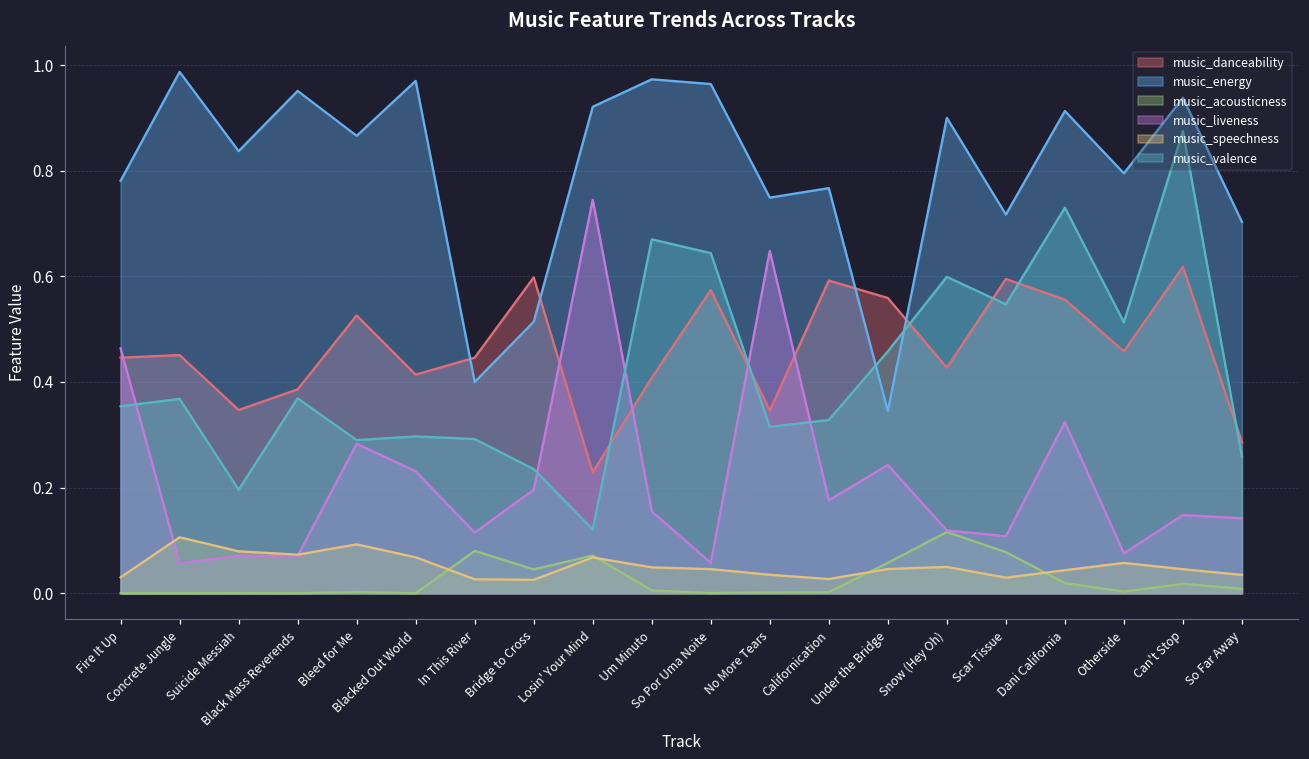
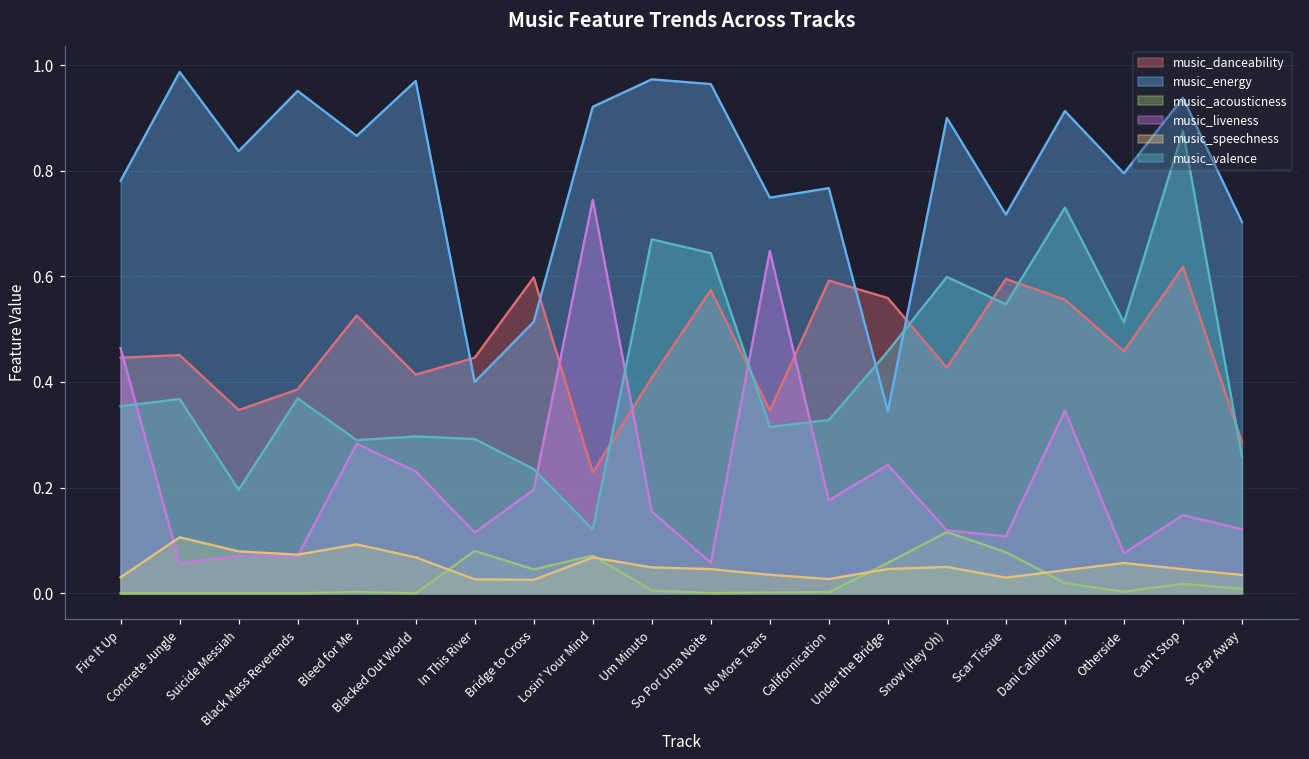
music_liveness, Dani California: 0.32 -> 0.35
music_liveness, So Far Away: 0.14 -> 0.12
